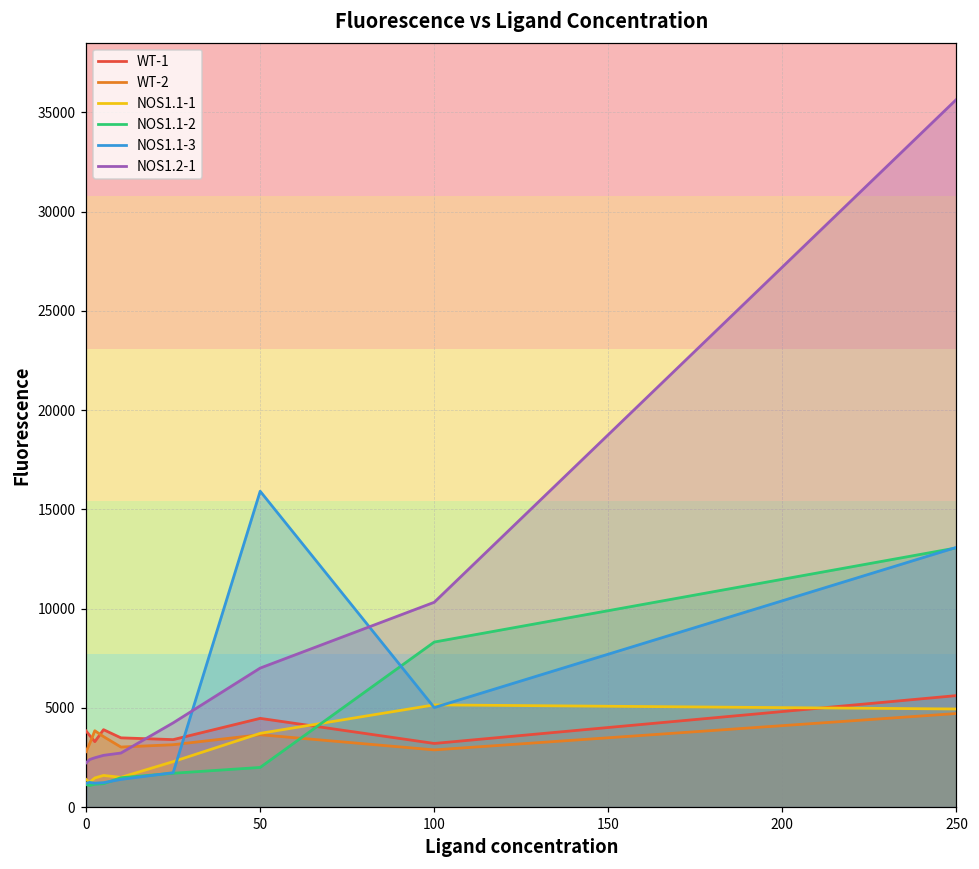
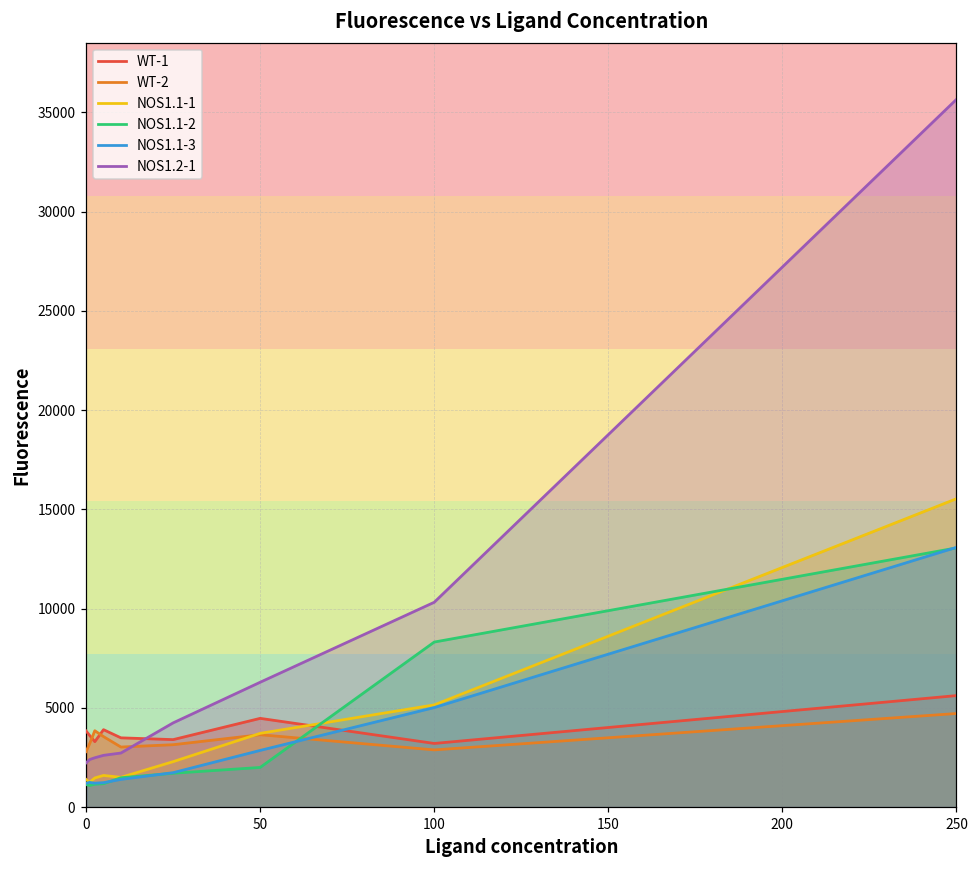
NOS1.1-3, 50: 15900 -> 2900
NOS1.2-1, 50: 7000 -> 6300
NOS1.1-1, 250: 4900 -> 15500
